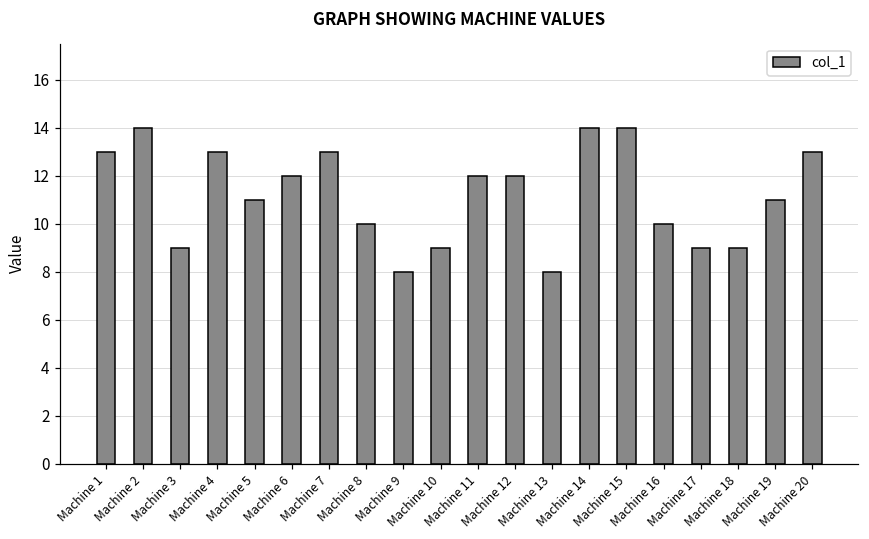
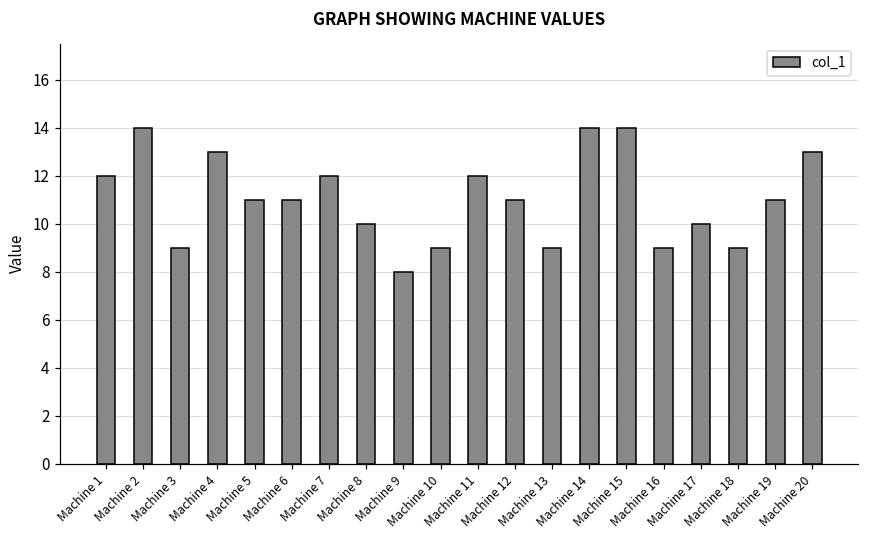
Machine 1: 13 -> 12
Machine 6: 12 -> 11
Machine 7: 13 -> 12
Machine 12: 12 -> 11
Machine 13: 8 -> 9
Machine 16: 10 -> 9
Machine 17: 9 -> 10
